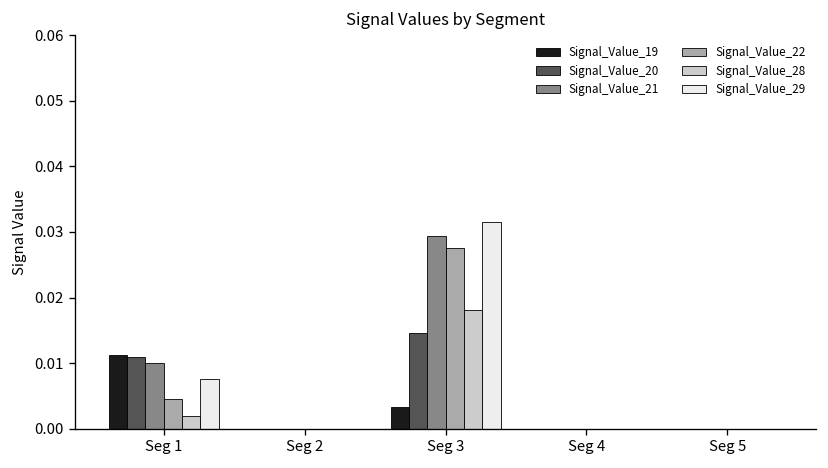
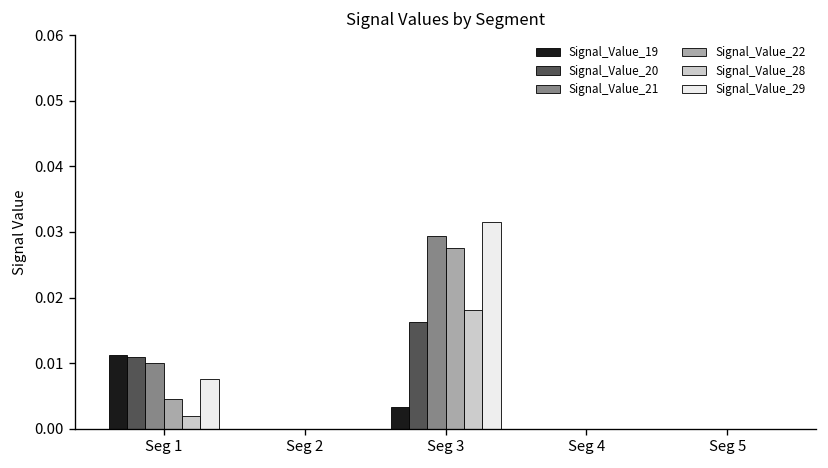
Signal_Value_20, Seg 3: 0.015 -> 0.016
